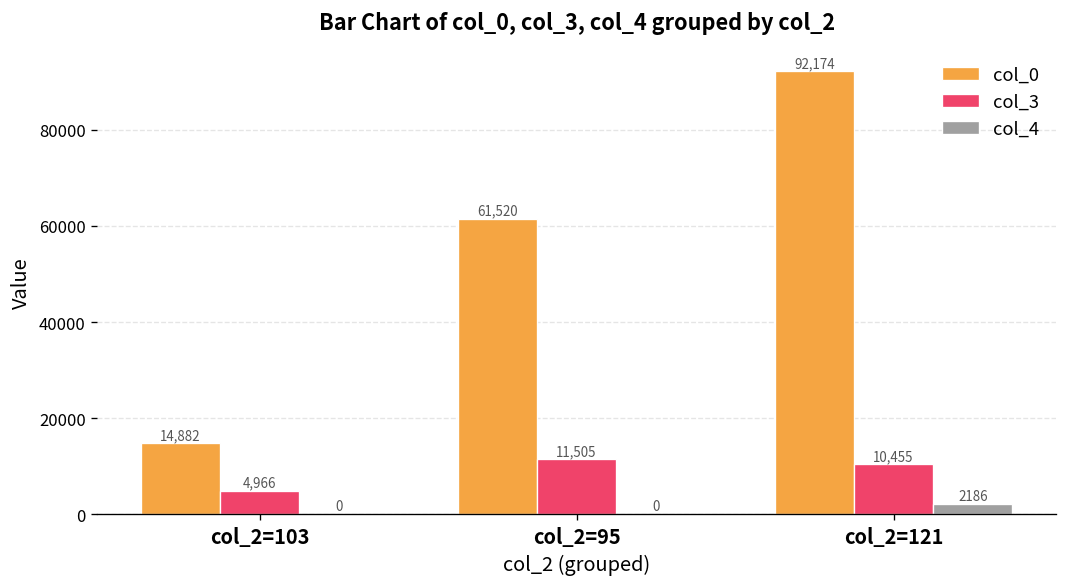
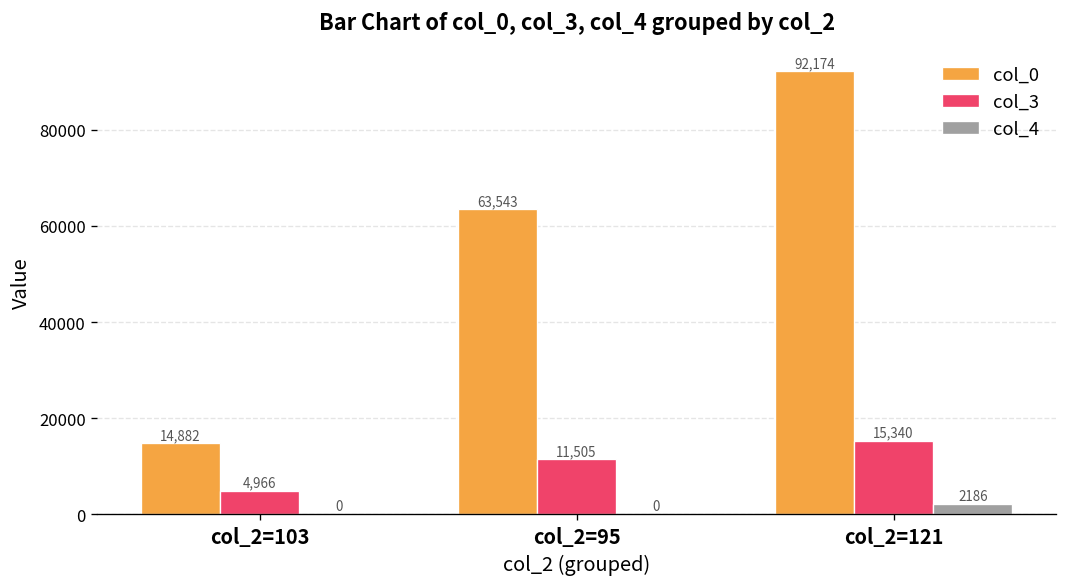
col_0, col_2=95: 61,520 -> 63,543
col_3, col_2=121: 10,455 -> 15,340
